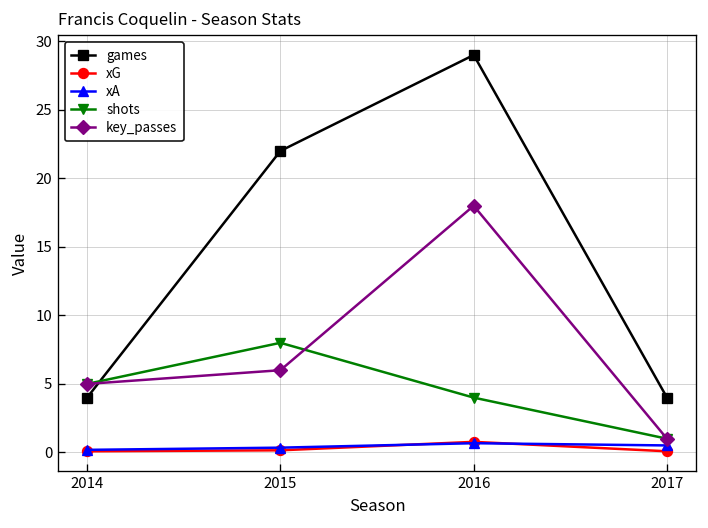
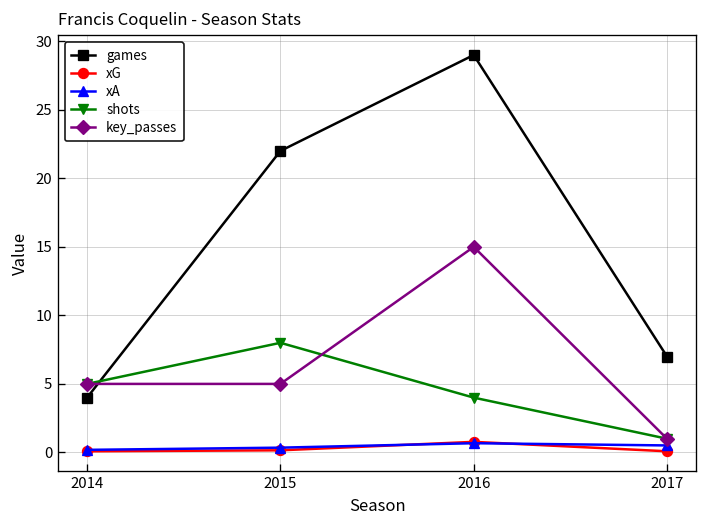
key_passes, 2015: 6 -> 5
key_passes, 2016: 18 -> 15
games, 2017: 4 -> 7
